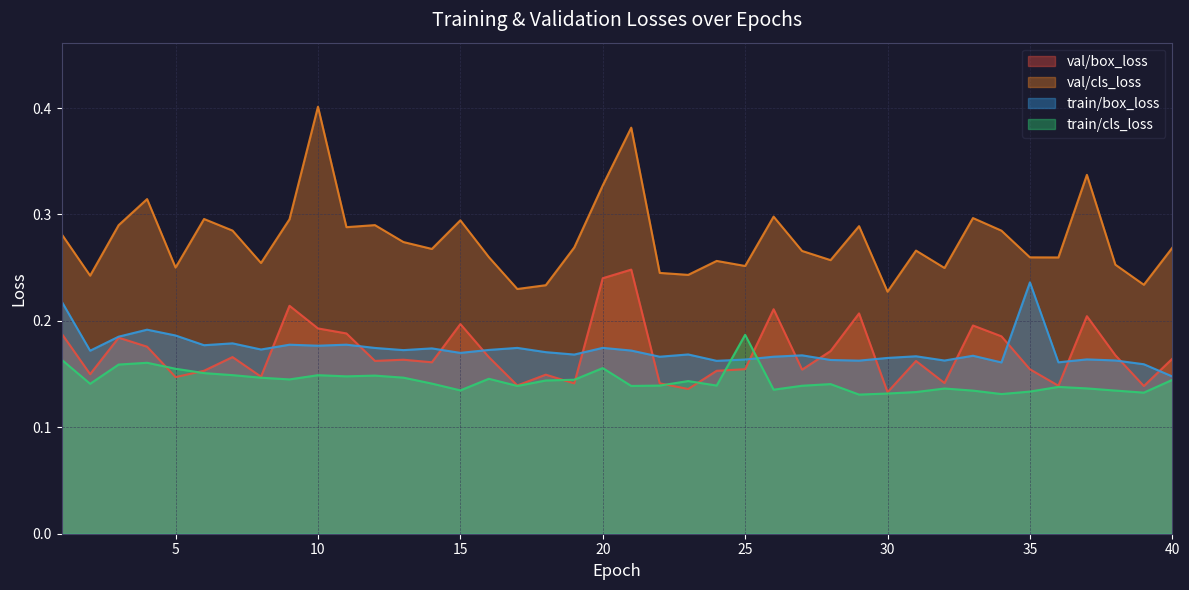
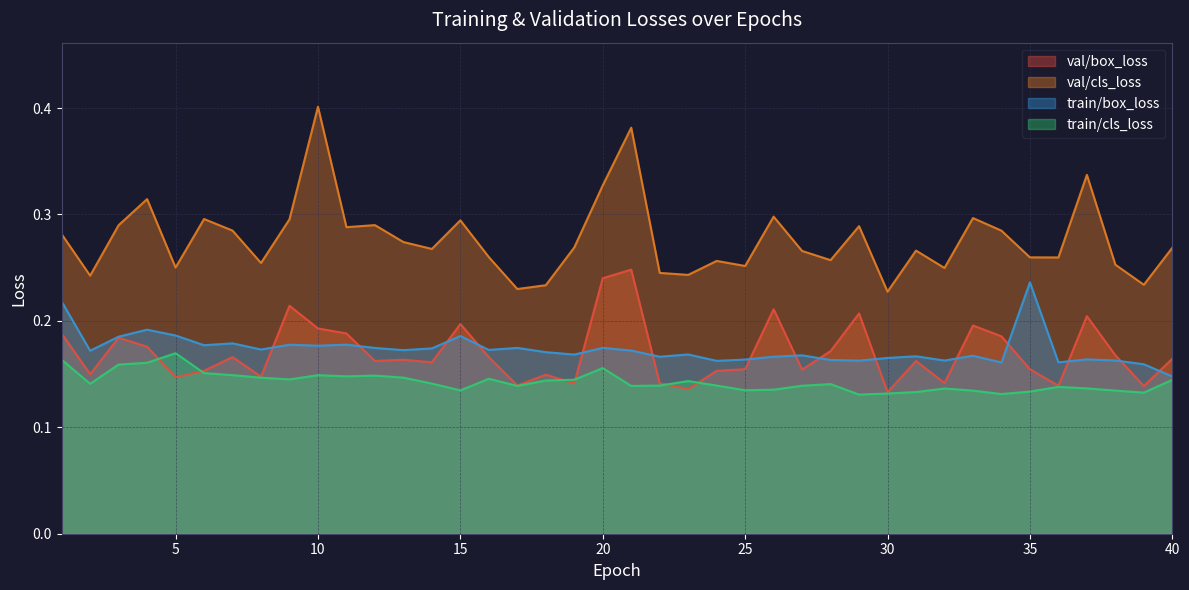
train/cls_loss, 5: 0.155 -> 0.170
train/box_loss, 15: 0.170 -> 0.186
train/cls_loss, 25: 0.187 -> 0.135
